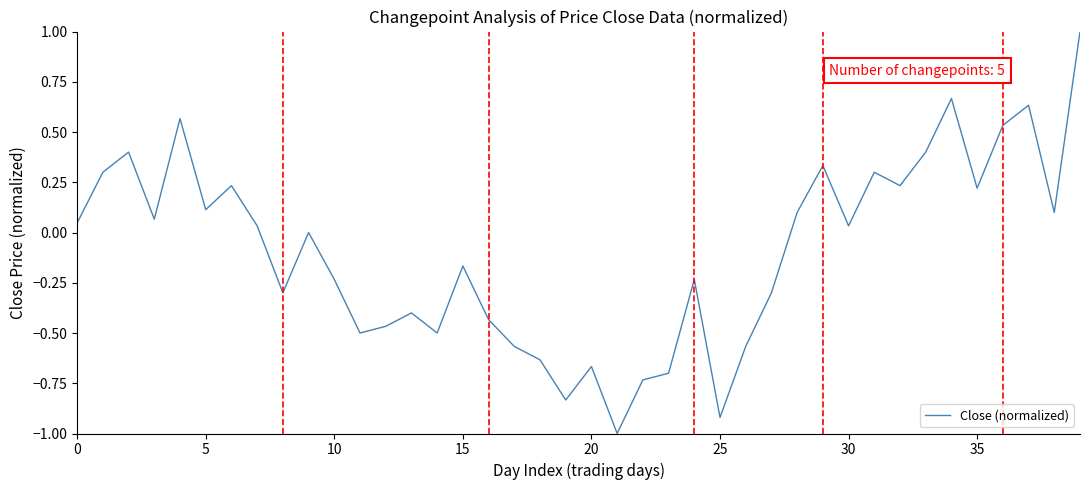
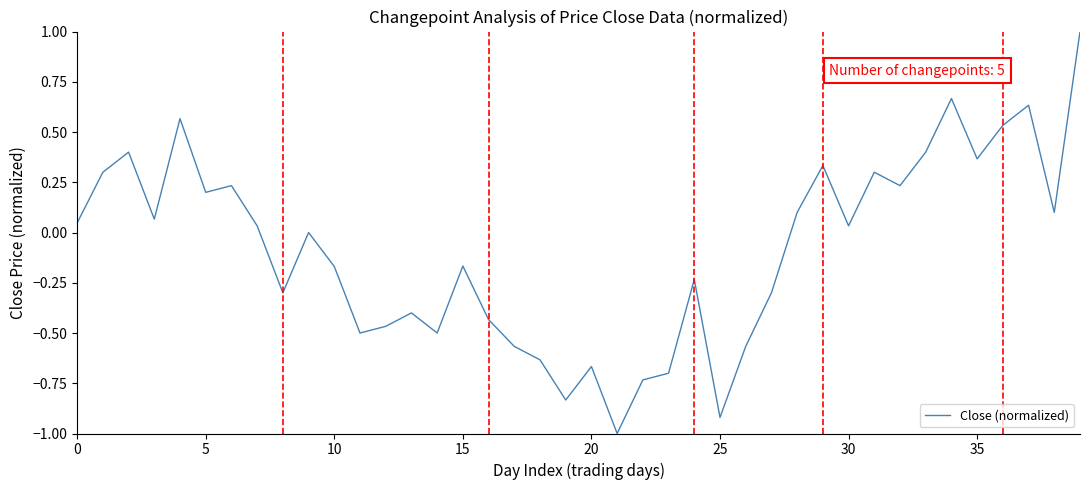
5: 0.11 -> 0.20
10: -0.23 -> -0.17
35: 0.22 -> 0.37
